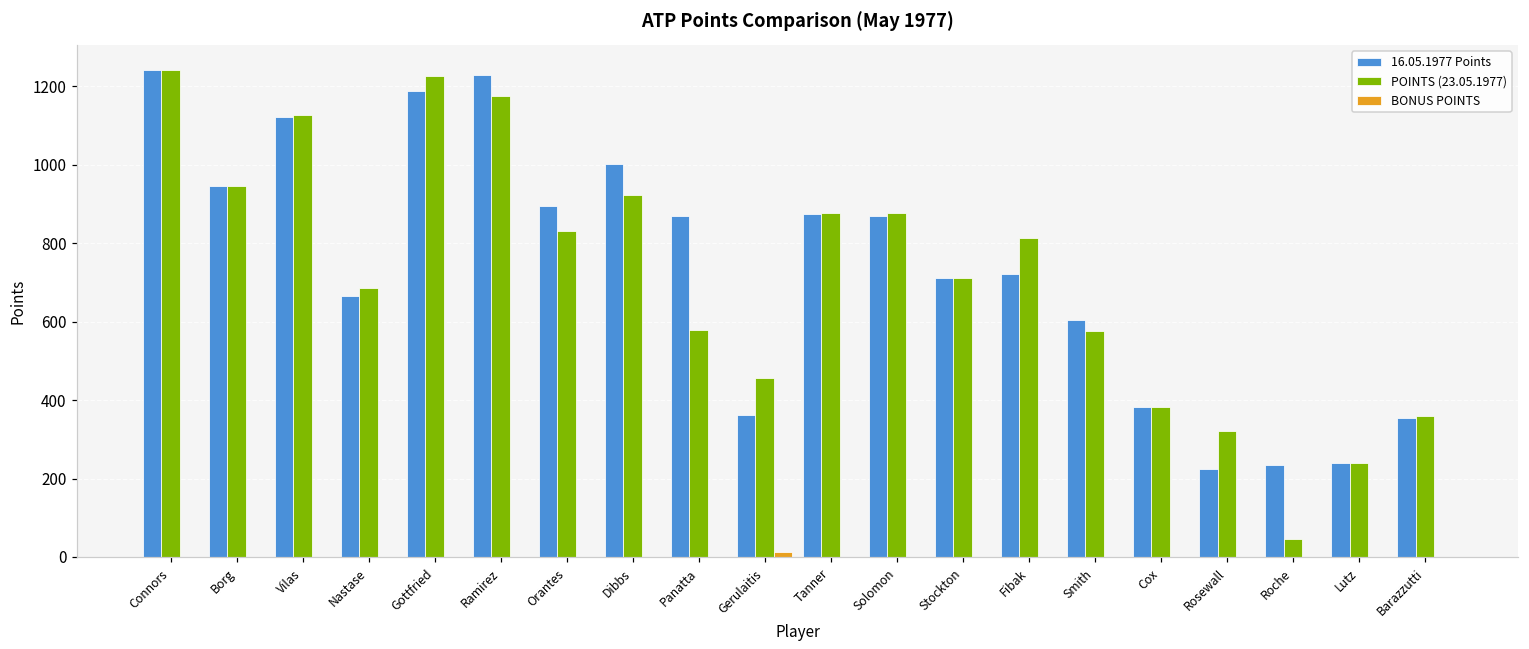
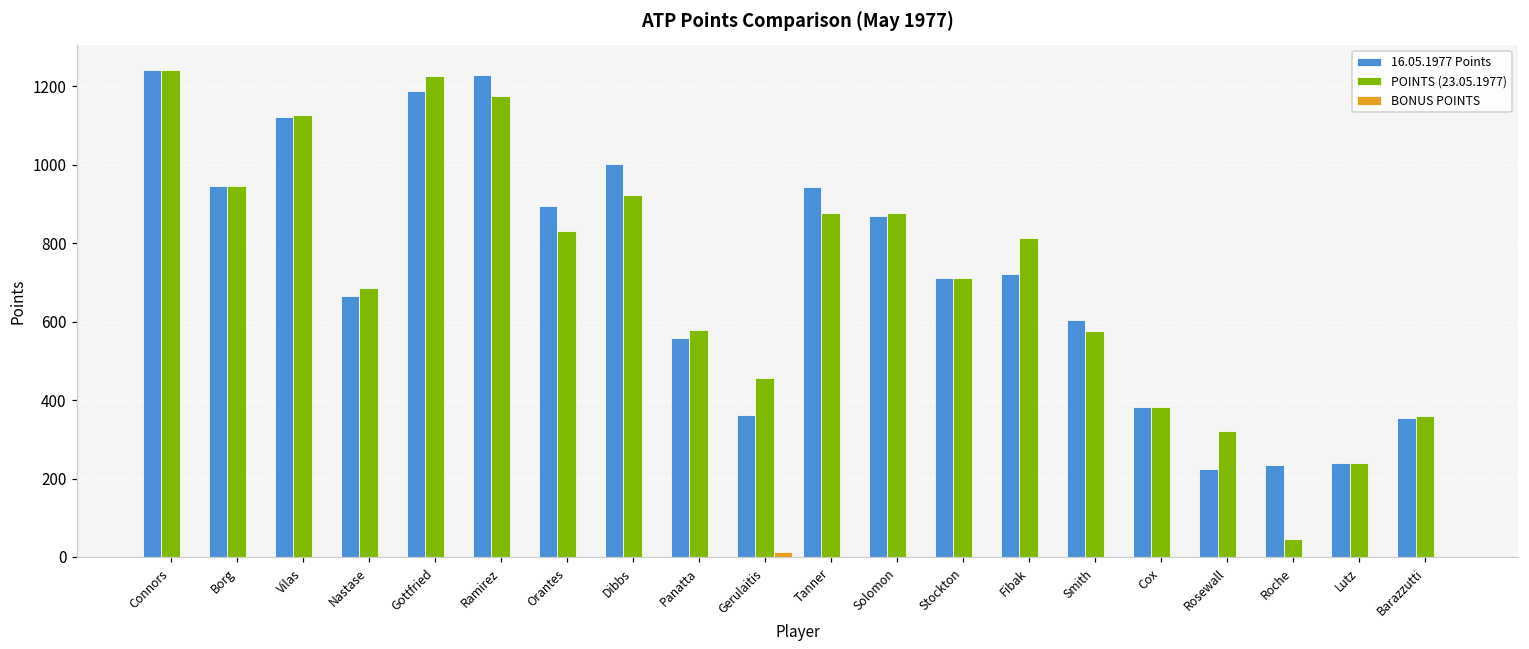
16.05.1977 Points, Panatta: 870 -> 560
16.05.1977 Points, Tanner: 880 -> 940
